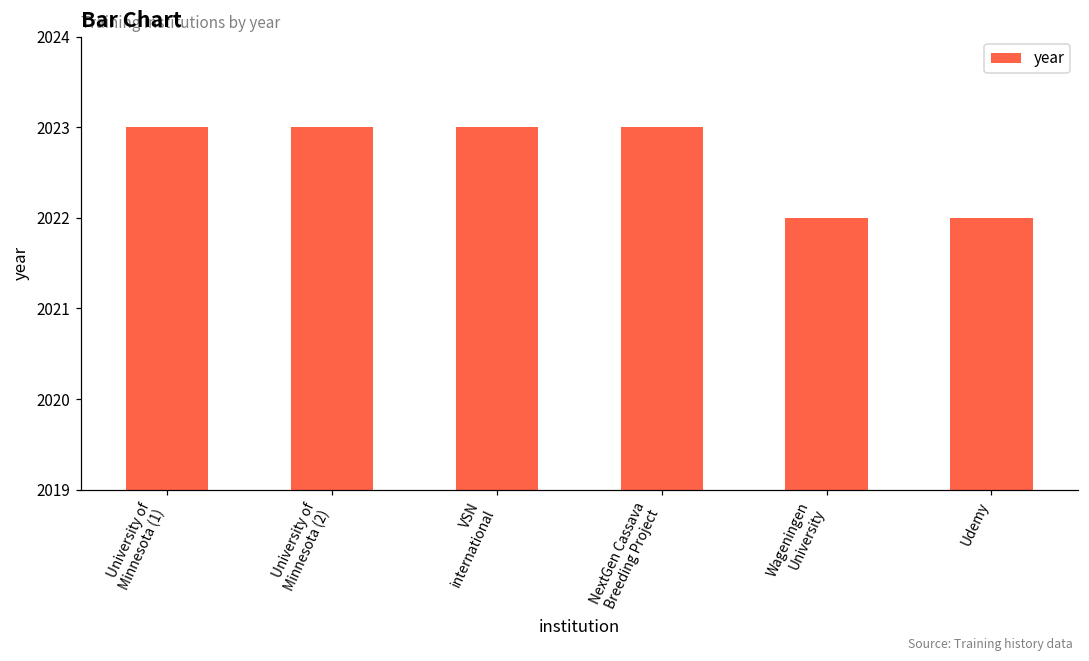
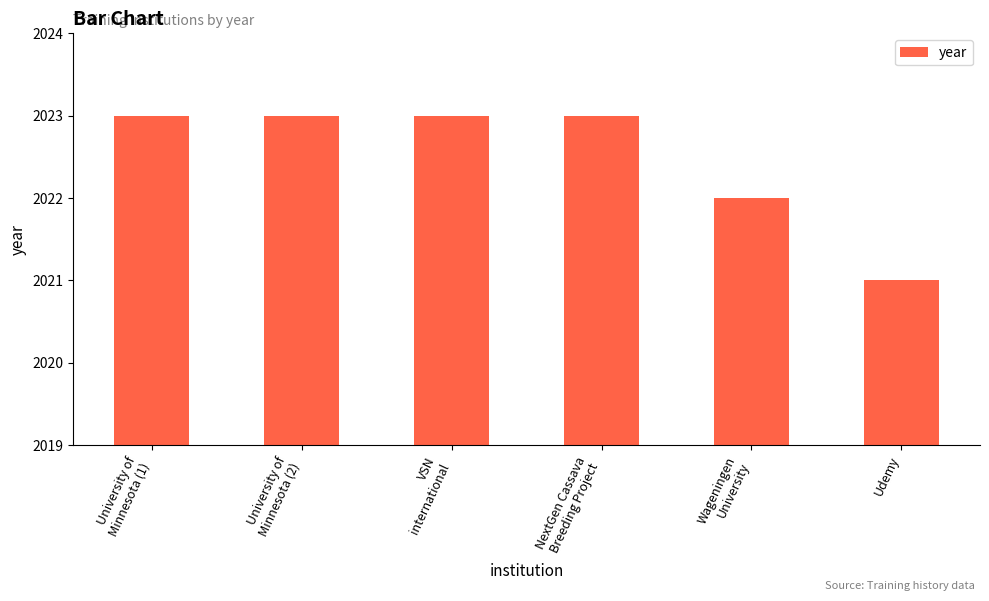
Udemy: 2022 -> 2021
